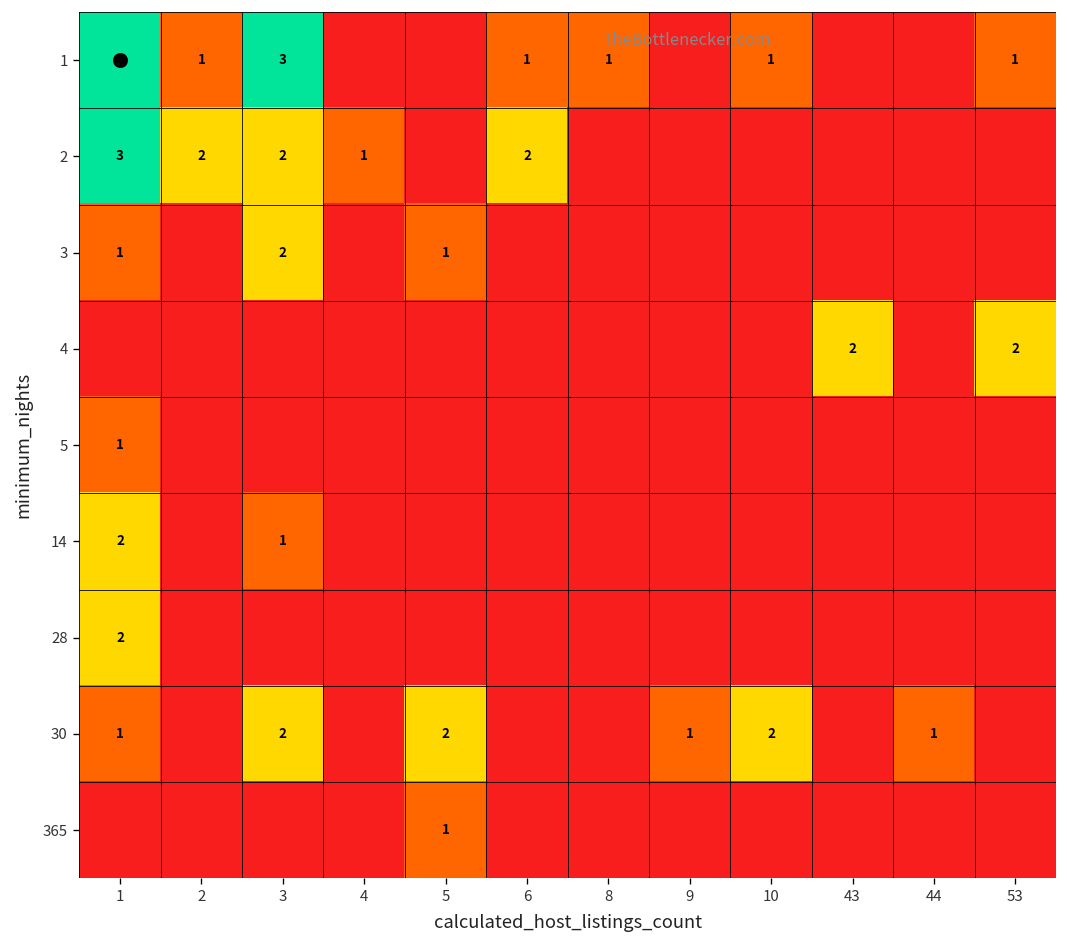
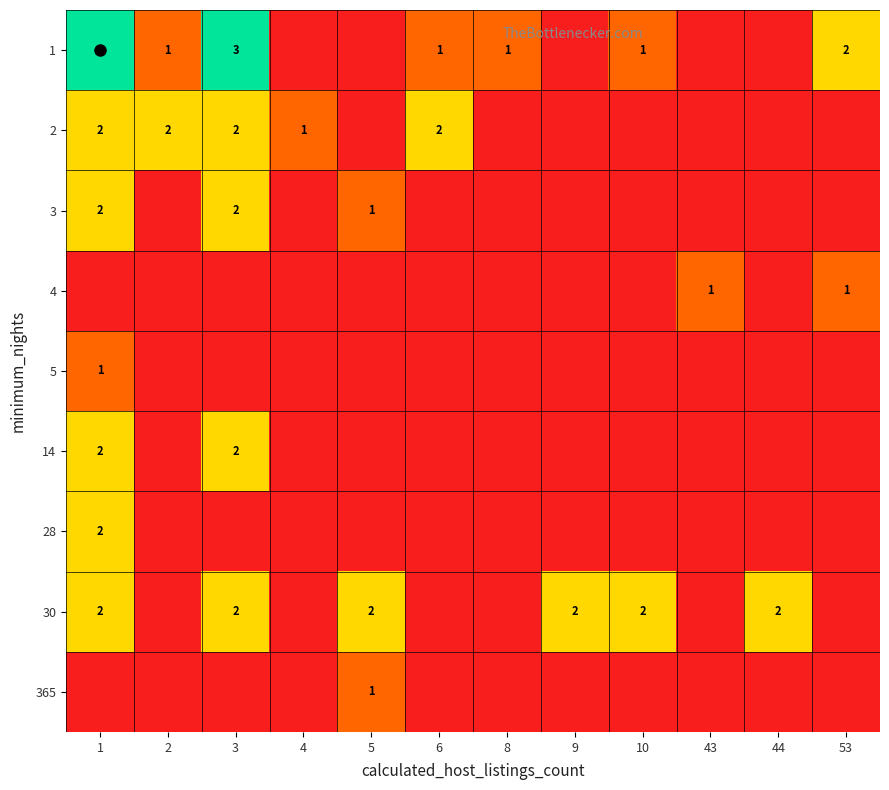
1, 53: 1 -> 2
2, 1: 3 -> 2
3, 1: 1 -> 2
4, 43: 2 -> 1
4, 53: 2 -> 1
14, 3: 1 -> 2
30, 1: 1 -> 2
30, 9: 1 -> 2
30, 44: 1 -> 2
